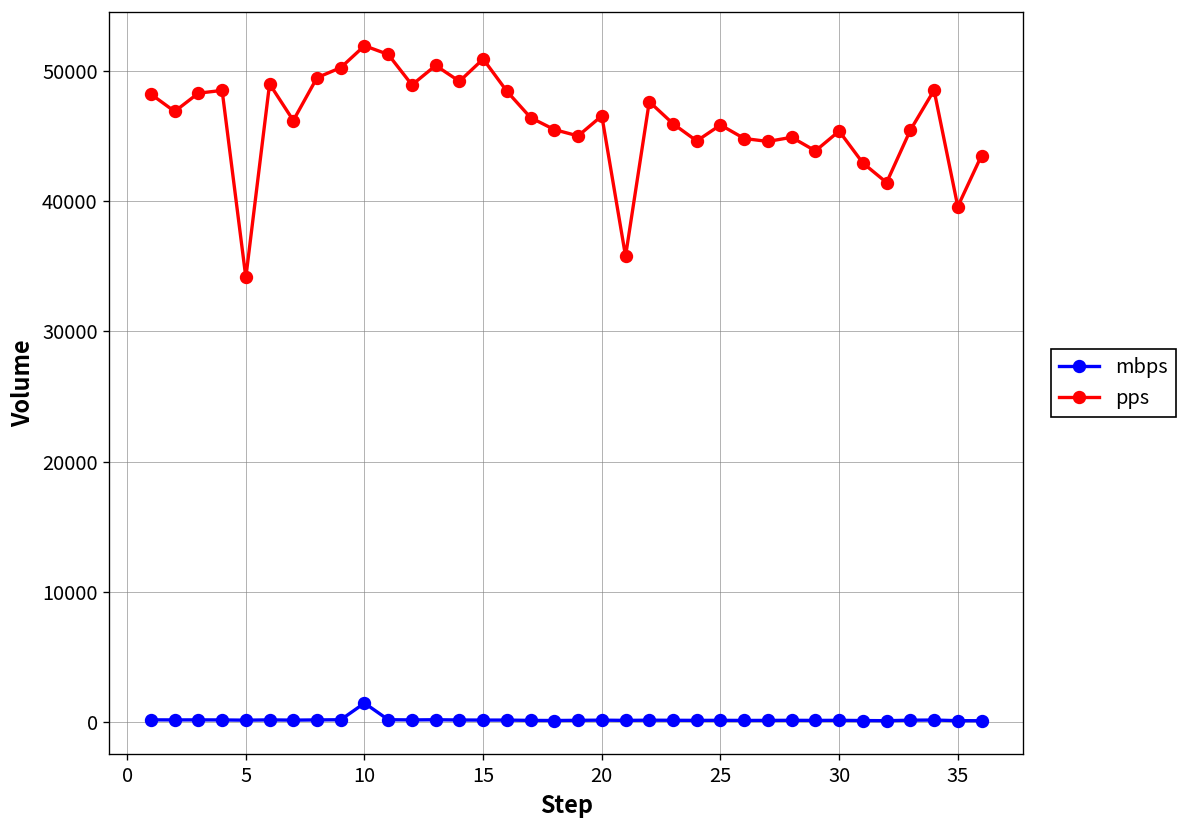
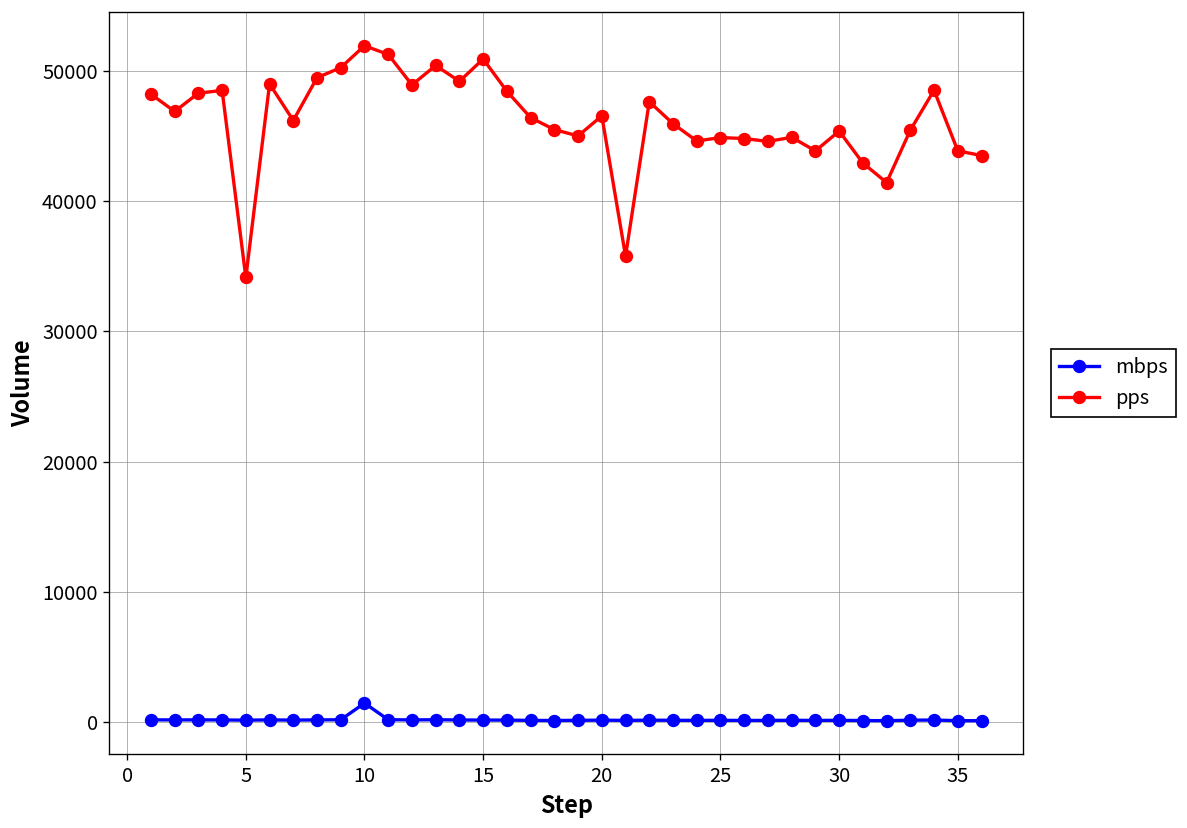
pps, 25: 45800 -> 44900
pps, 35: 39600 -> 43900
